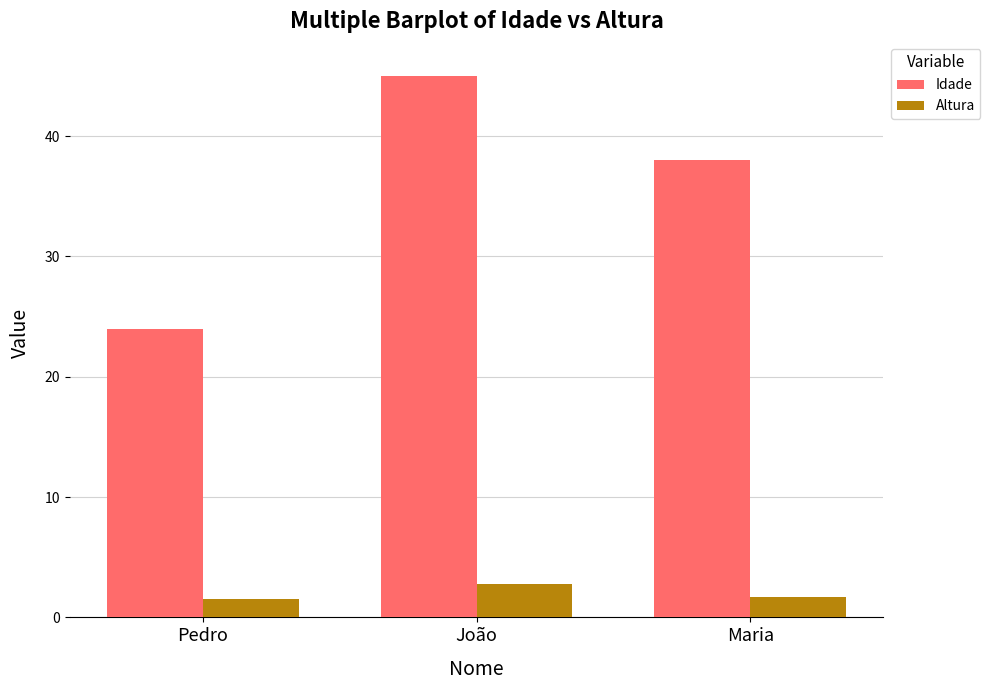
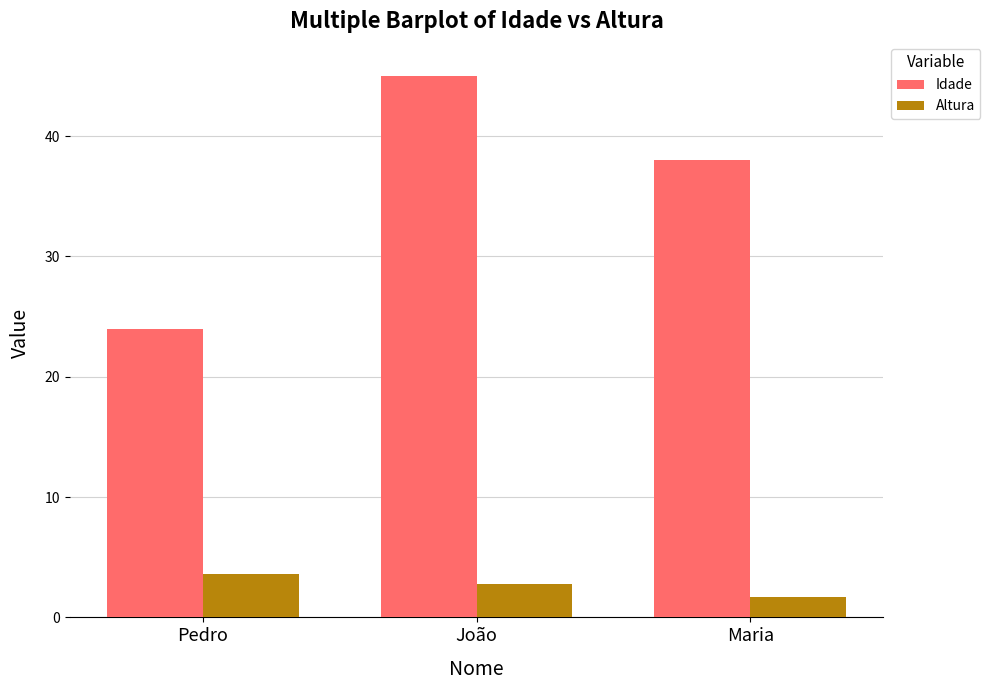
Altura, Pedro: 1.6 -> 3.6
